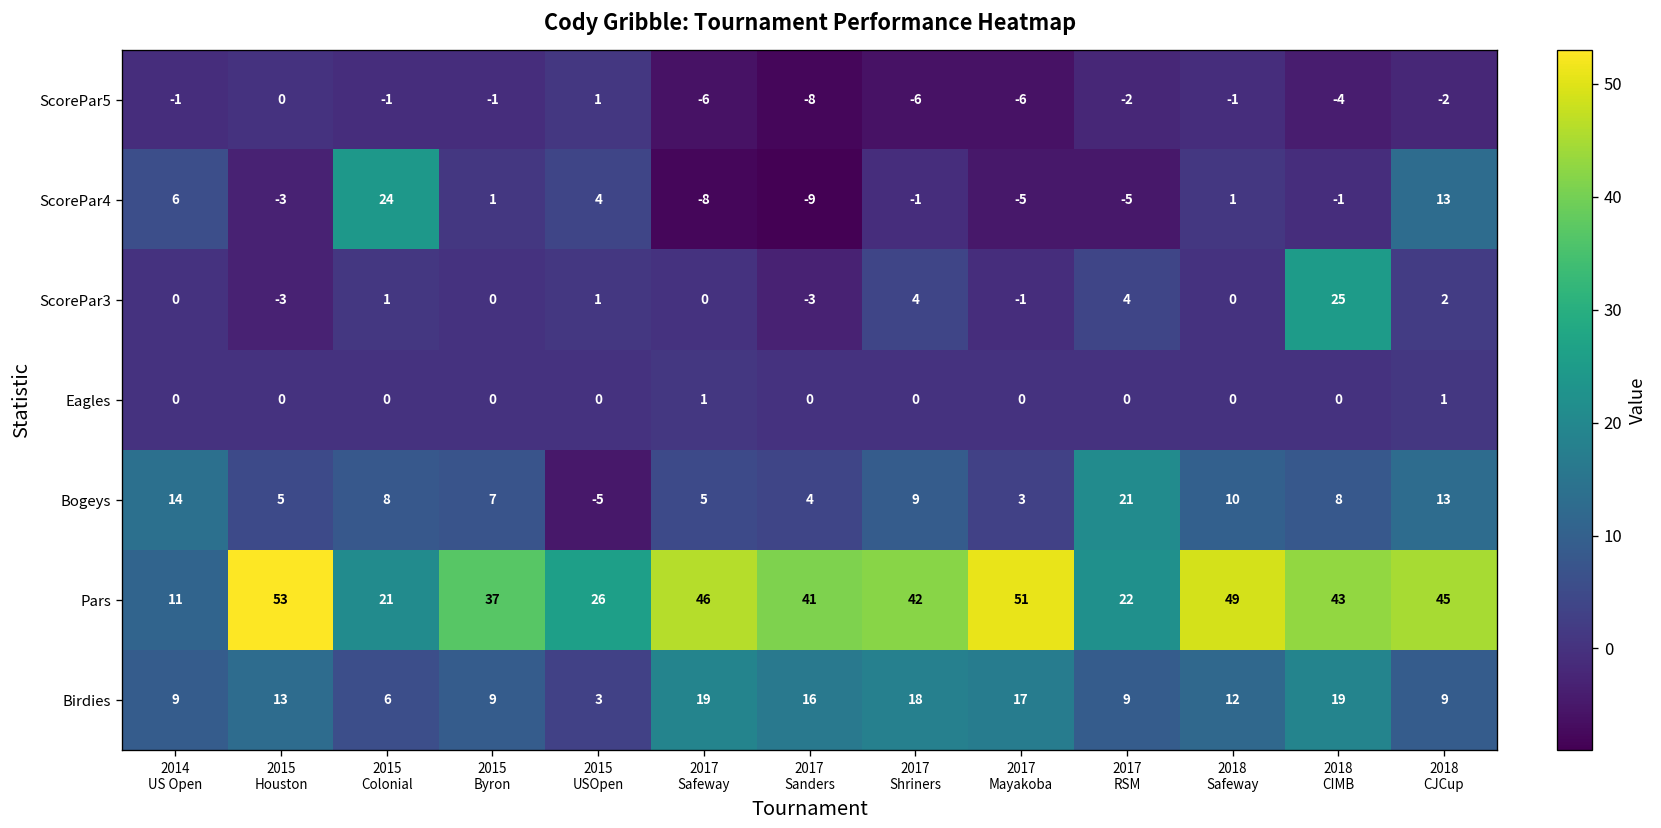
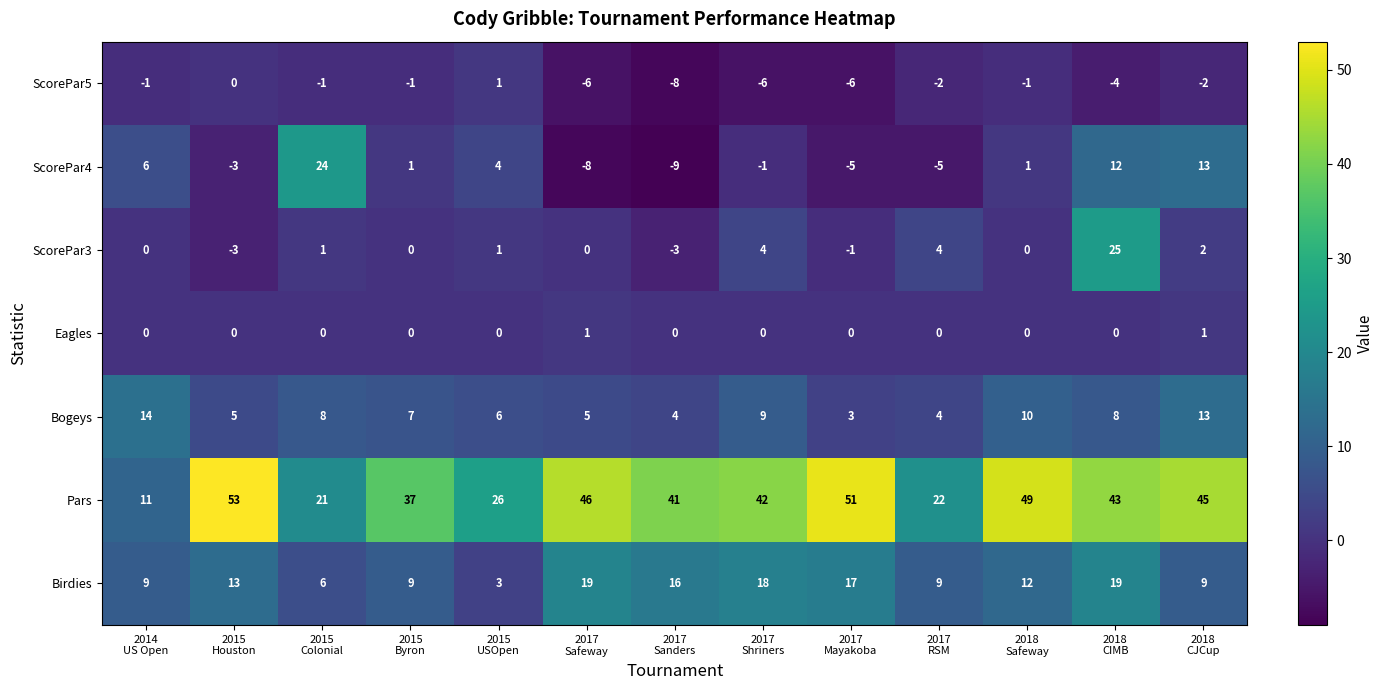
ScorePar4, 2018 CIMB: -1 -> 12
Bogeys, 2015 USOpen: -5 -> 6
Bogeys, 2017 RSM: 21 -> 4
